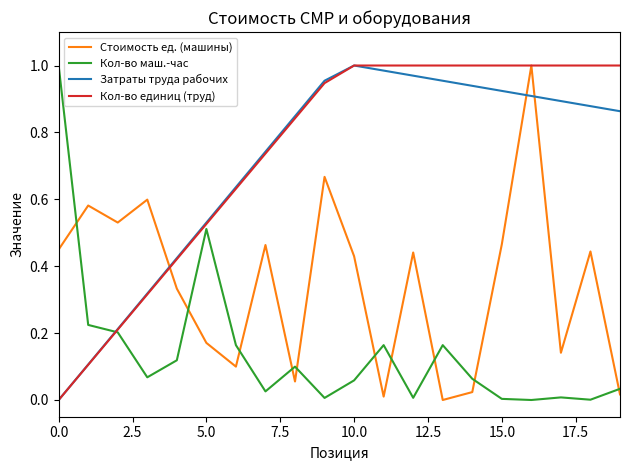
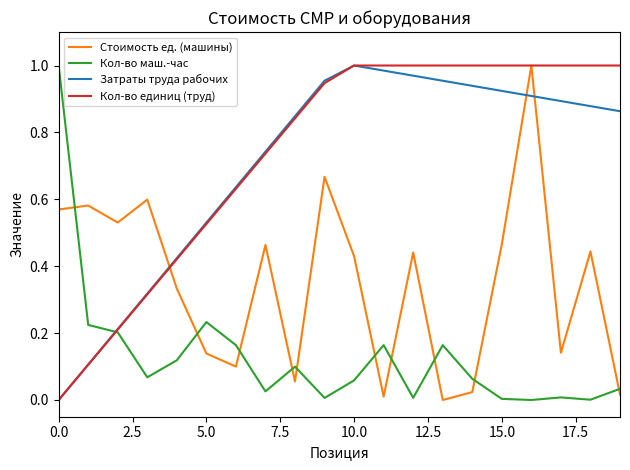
Стоимость ед. (машины), 0.0: 0.45 -> 0.57
Стоимость ед. (машины), 5.0: 0.17 -> 0.14
Кол-во маш.-час, 5.0: 0.51 -> 0.23
